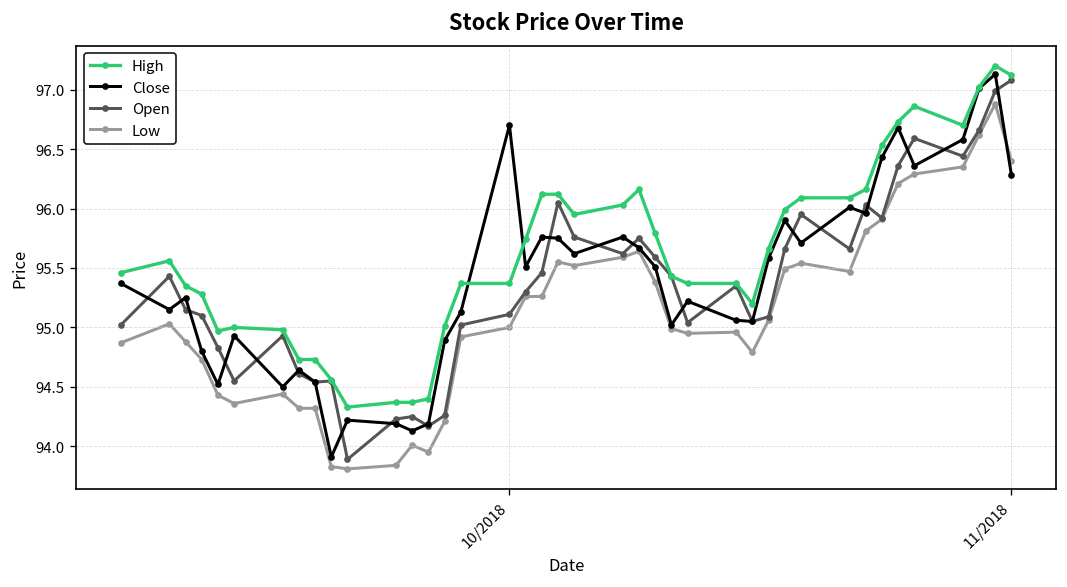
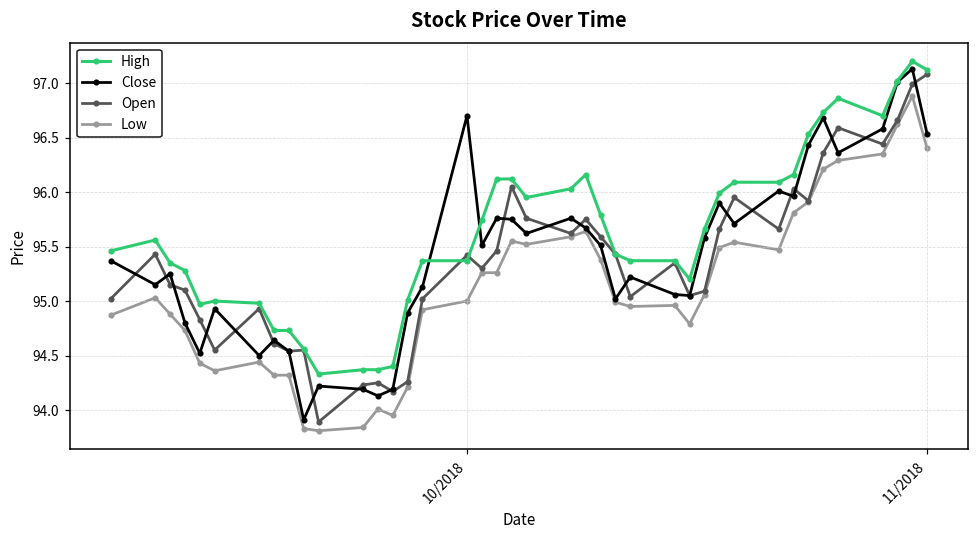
Open, 10/2018: 95.1 -> 95.4
Close, 11/2018: 96.3 -> 96.5
